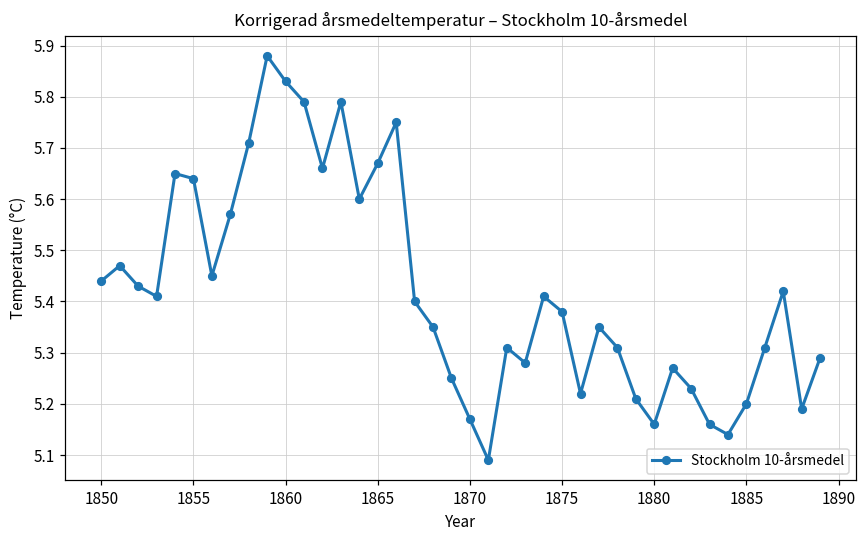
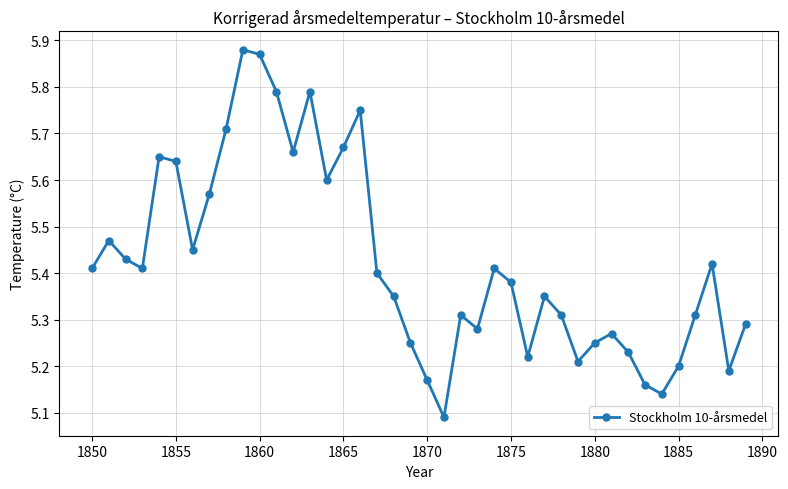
1850: 5.44 -> 5.41
1860: 5.83 -> 5.87
1880: 5.16 -> 5.25
